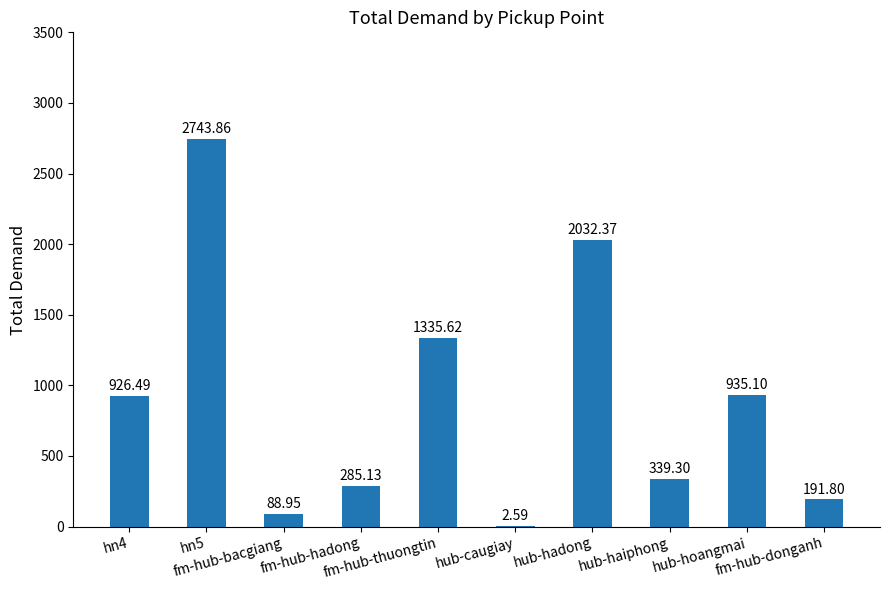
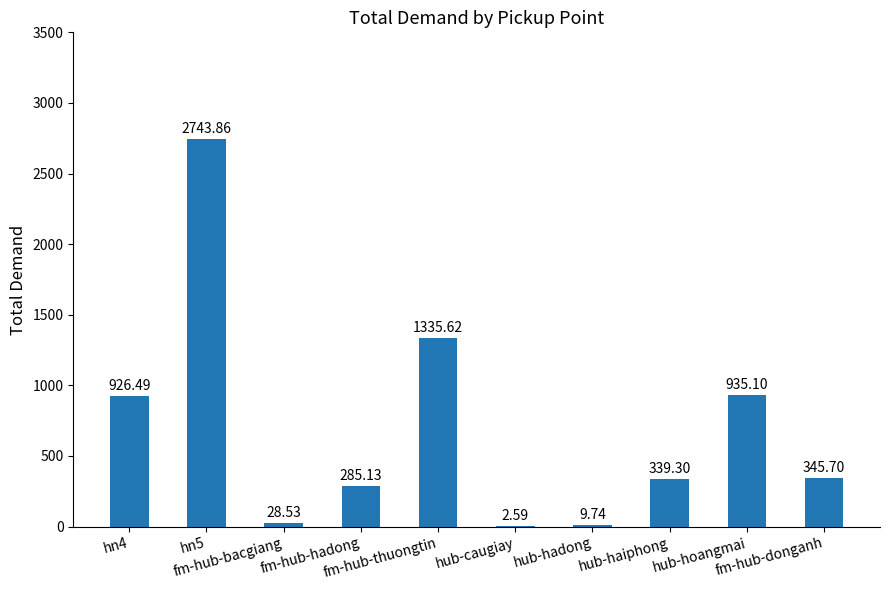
fm-hub-bacgiang: 88.95 -> 28.53
hub-hadong: 2032.37 -> 9.74
fm-hub-donganh: 191.80 -> 345.70
